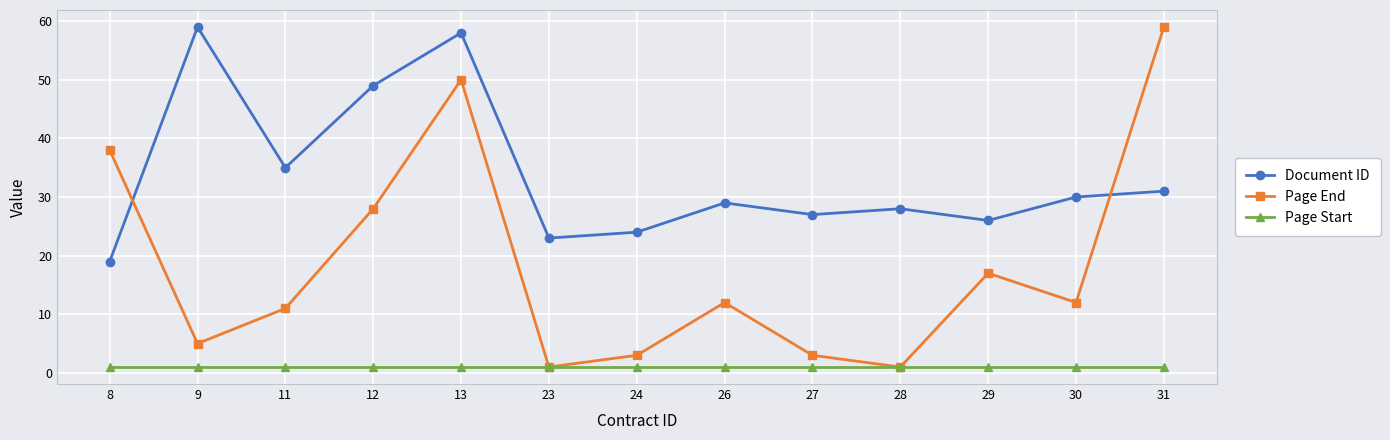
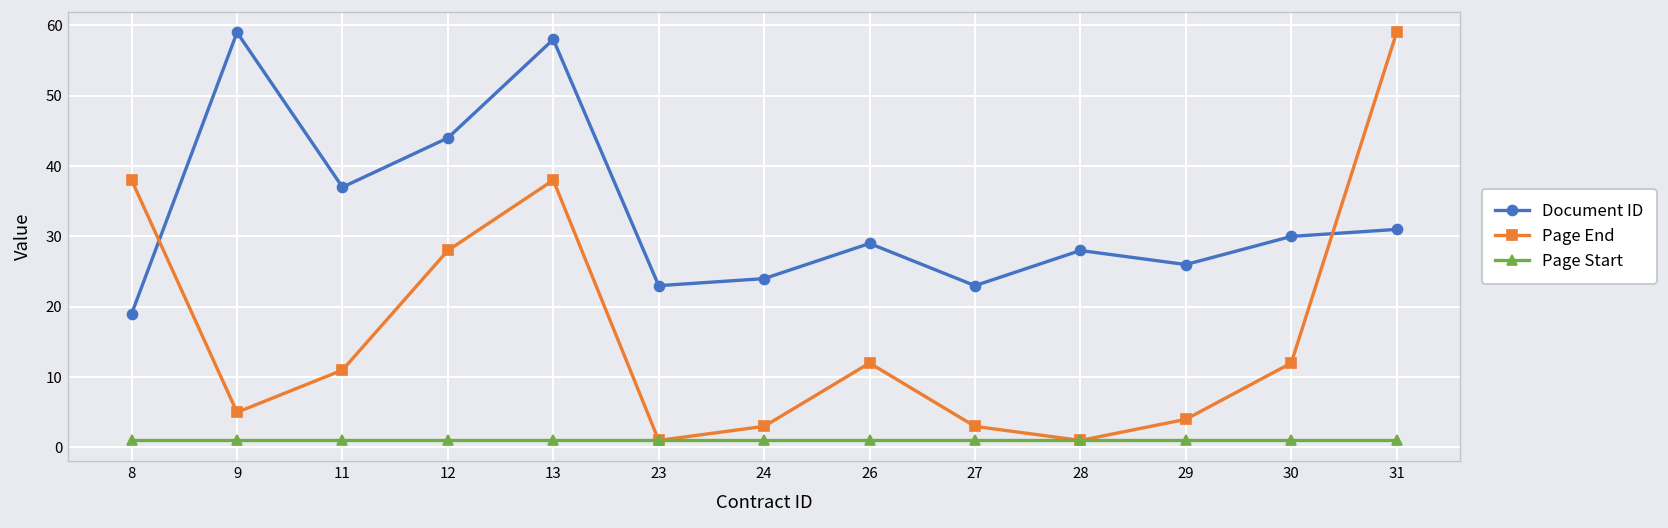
Document ID, 11: 35 -> 37
Document ID, 12: 49 -> 44
Page End, 13: 50 -> 38
Document ID, 27: 27 -> 23
Page End, 29: 17 -> 4
